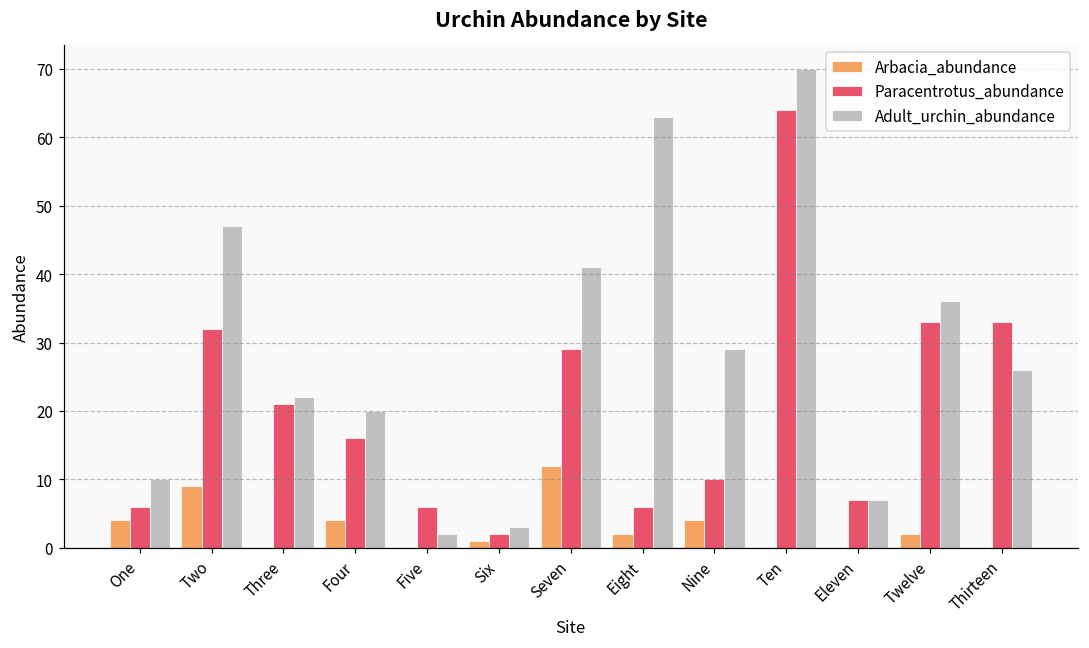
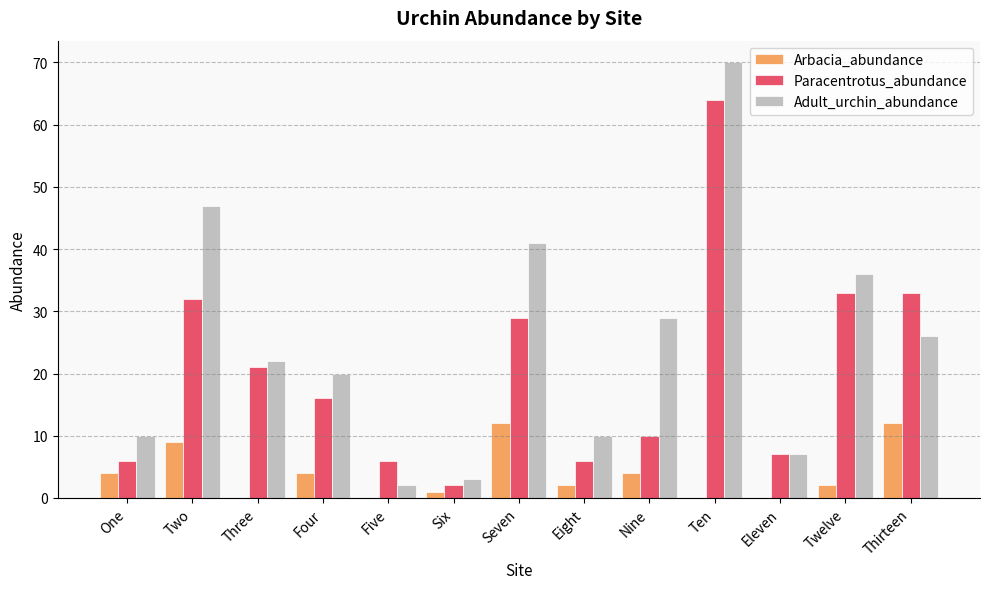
Adult_urchin_abundance, Eight: 63 -> 10
Arbacia_abundance, Thirteen: 0 -> 12
